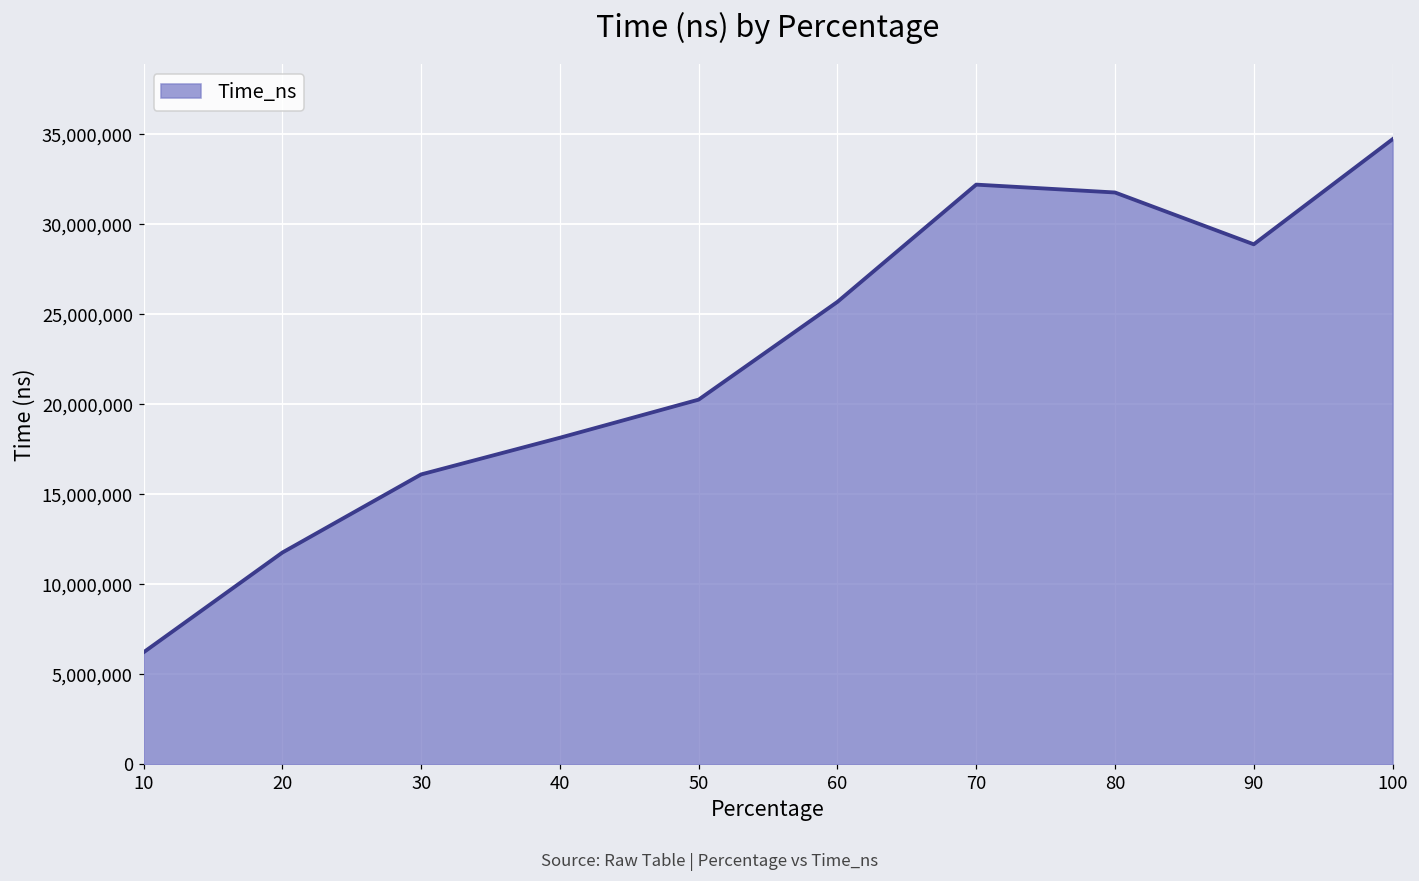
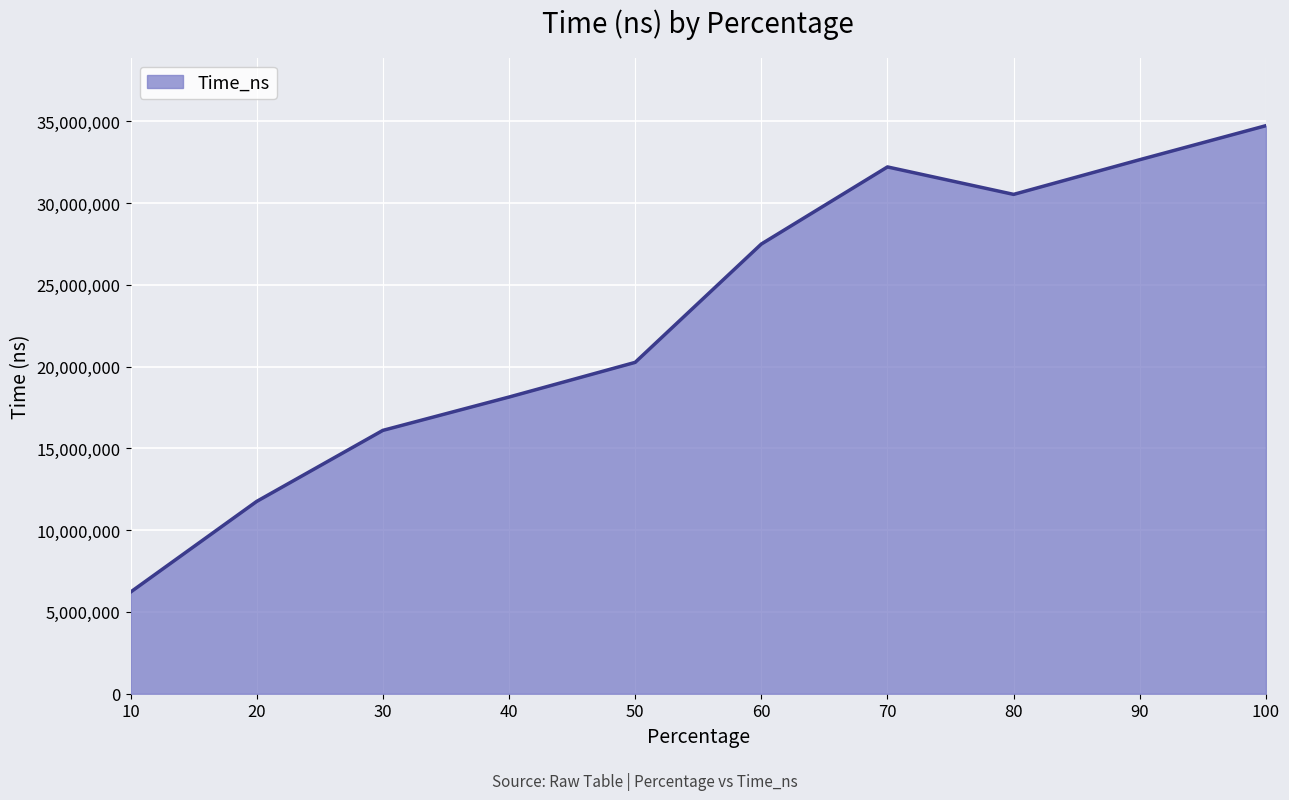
60: 25,700,000 -> 27,500,000
80: 31,800,000 -> 30,500,000
90: 28,900,000 -> 32,600,000
